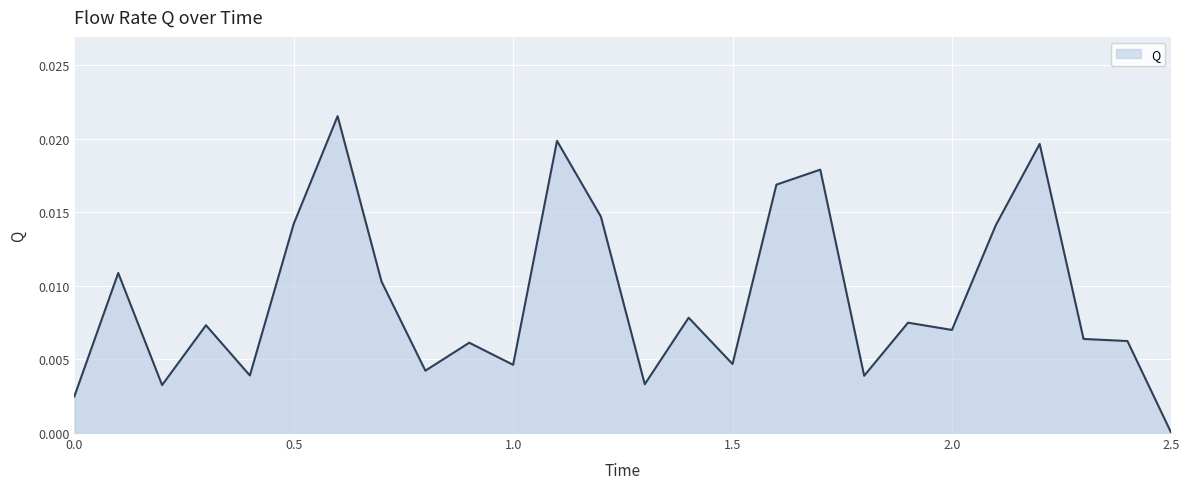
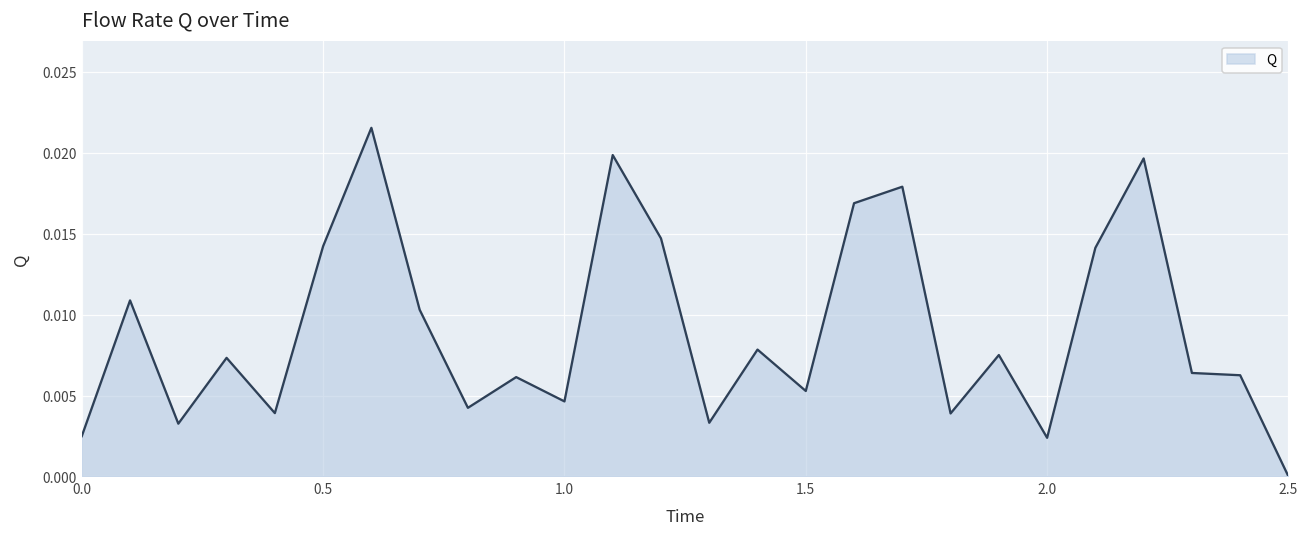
1.5: 0.0047 -> 0.0053
2.0: 0.0070 -> 0.0024
